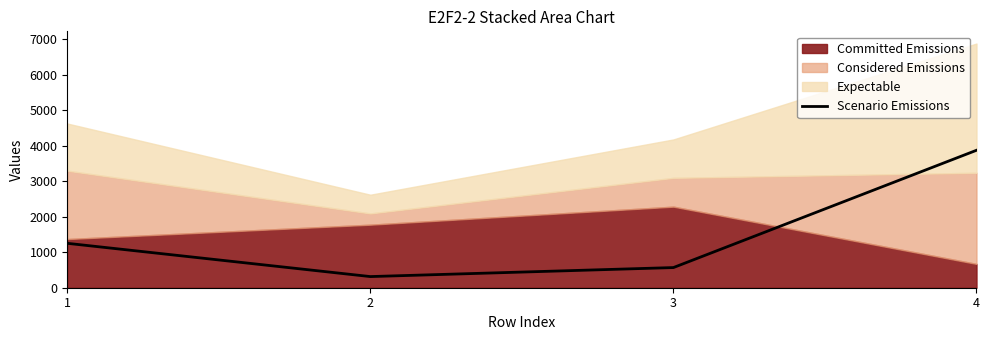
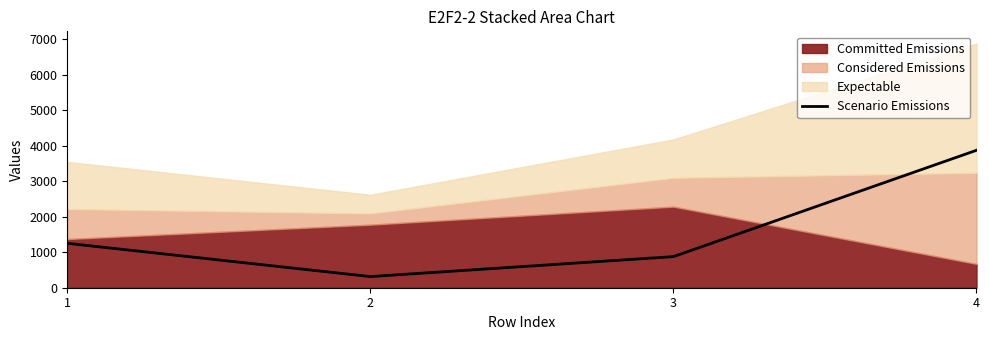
Considered Emissions, 1: 1900 -> 800
Scenario Emissions, 3: 600 -> 900
